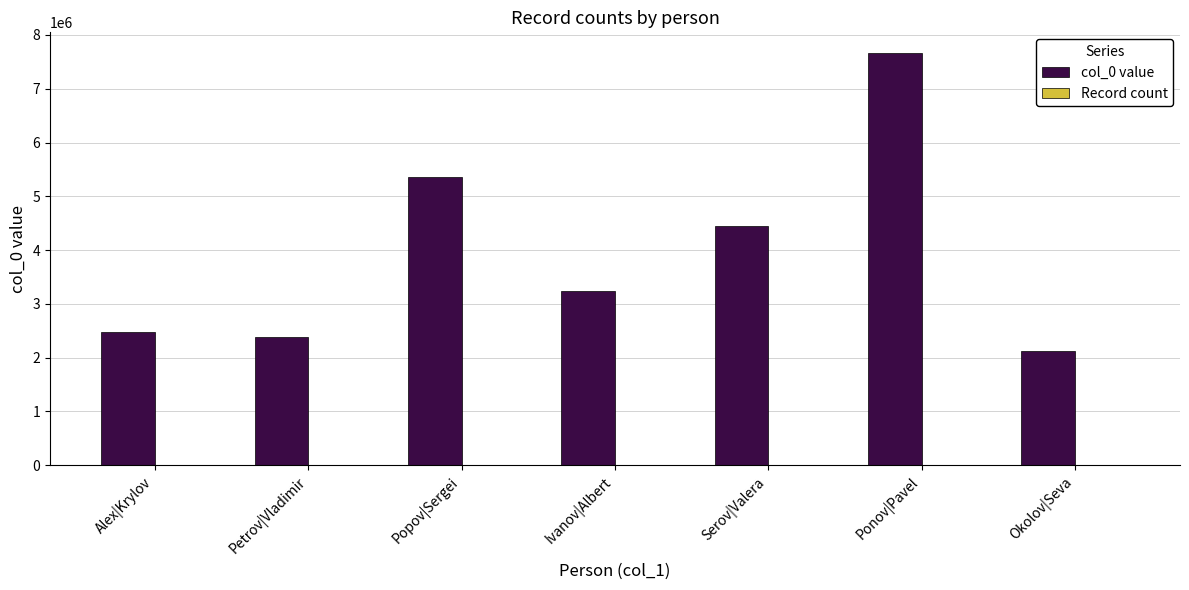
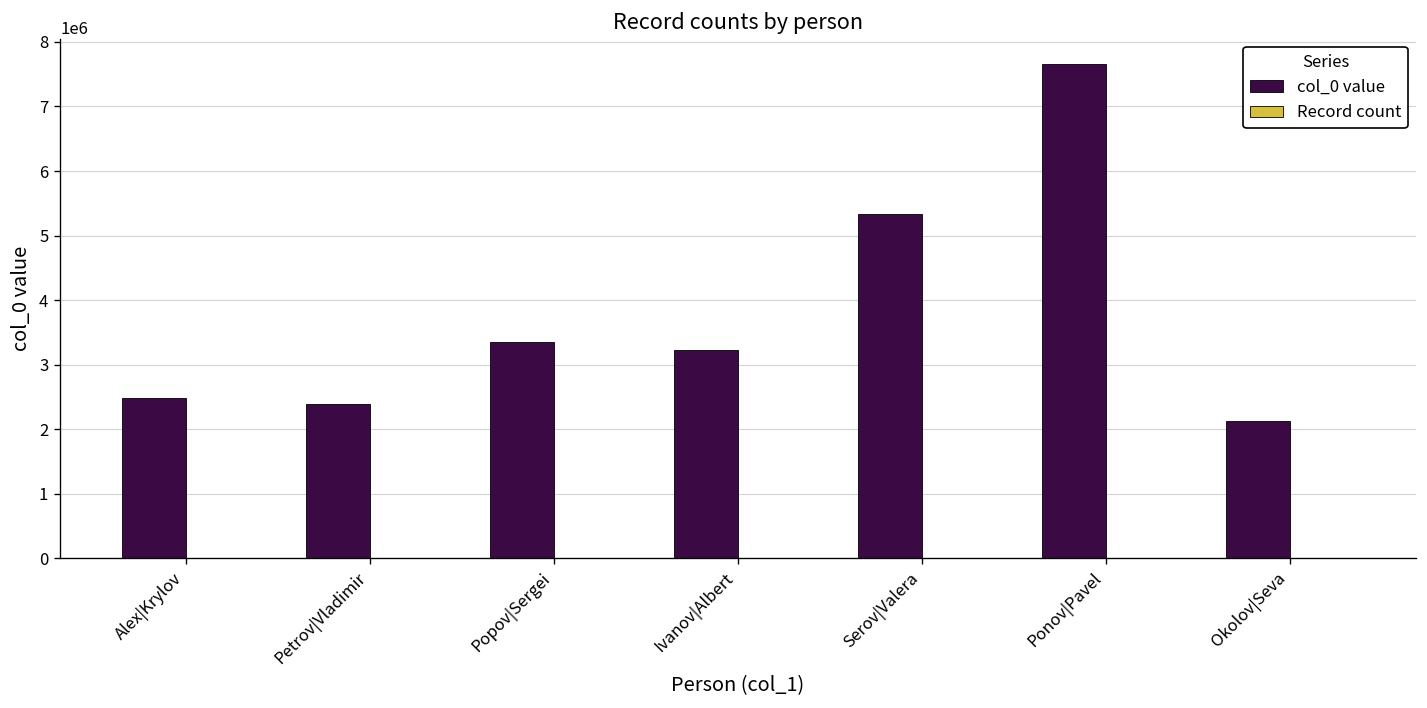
col_0 value, Popov|Sergei: 5400000 -> 3300000
col_0 value, Serov|Valera: 4400000 -> 5300000
